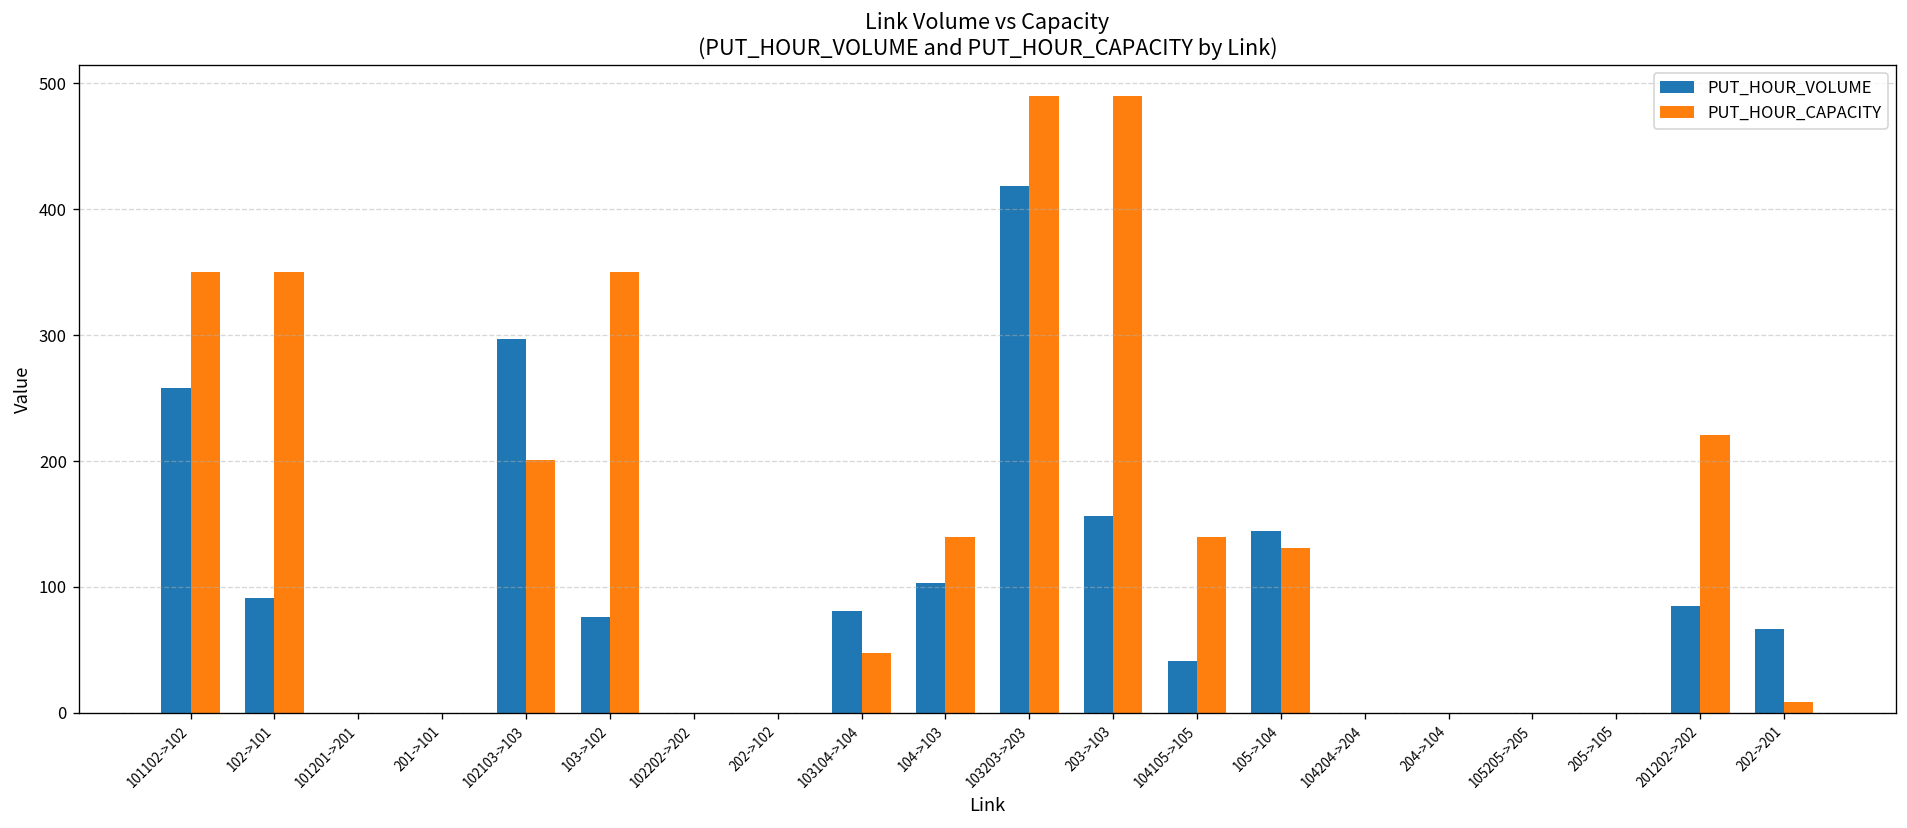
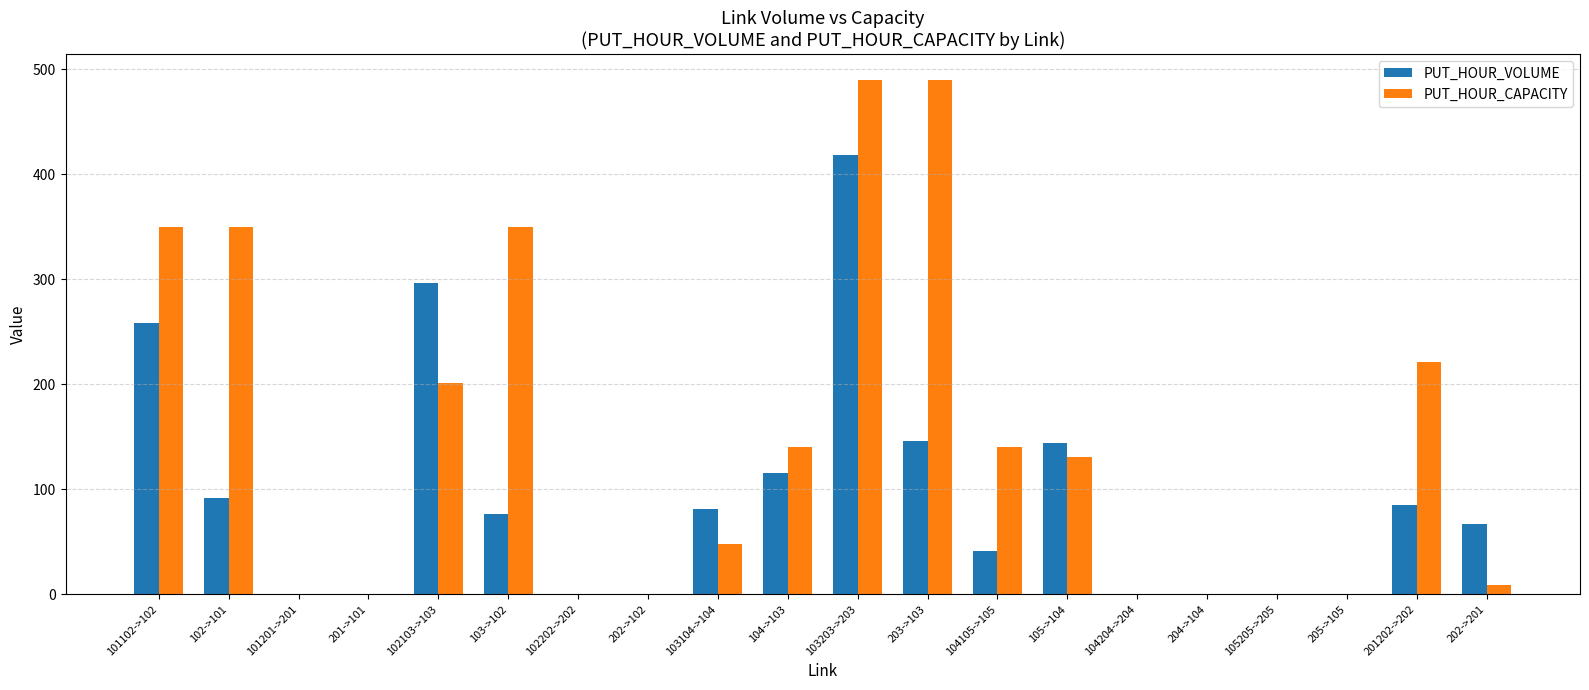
PUT_HOUR_VOLUME, 104->103: 103 -> 116
PUT_HOUR_VOLUME, 203->103: 156 -> 146
